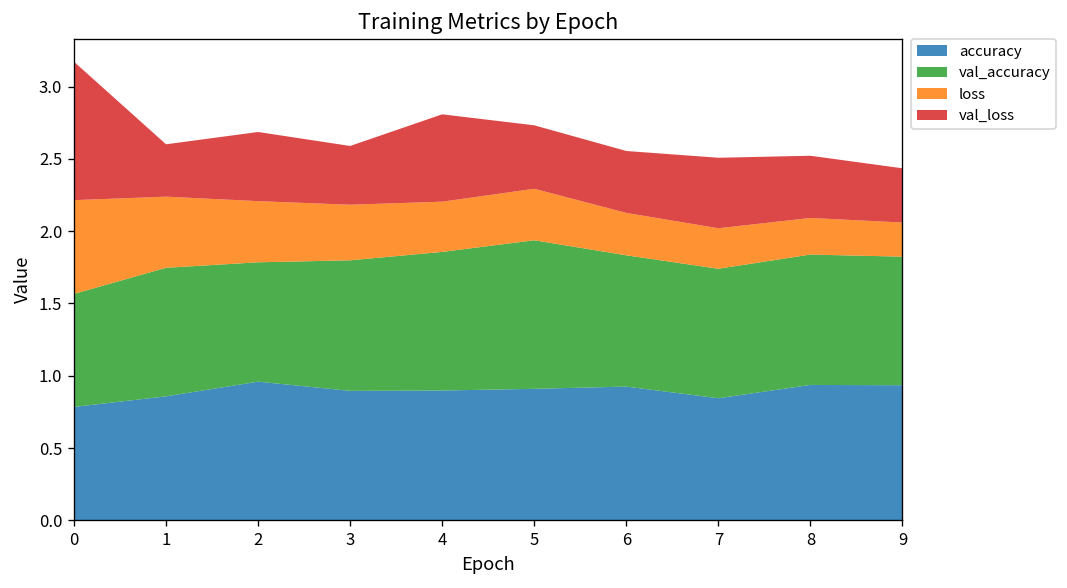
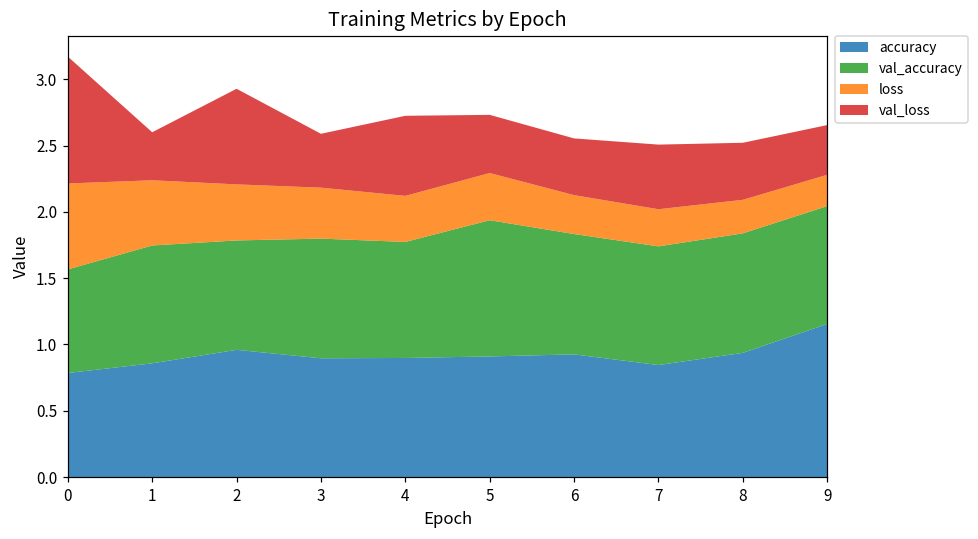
val_loss, 2: 0.48 -> 0.72
val_accuracy, 4: 0.96 -> 0.88
accuracy, 9: 0.94 -> 1.16
